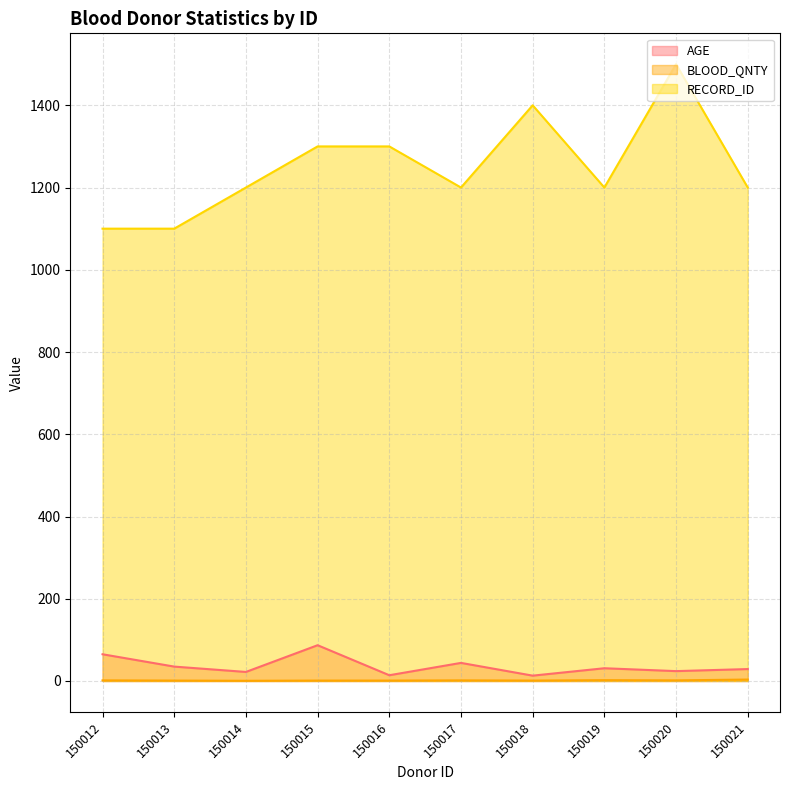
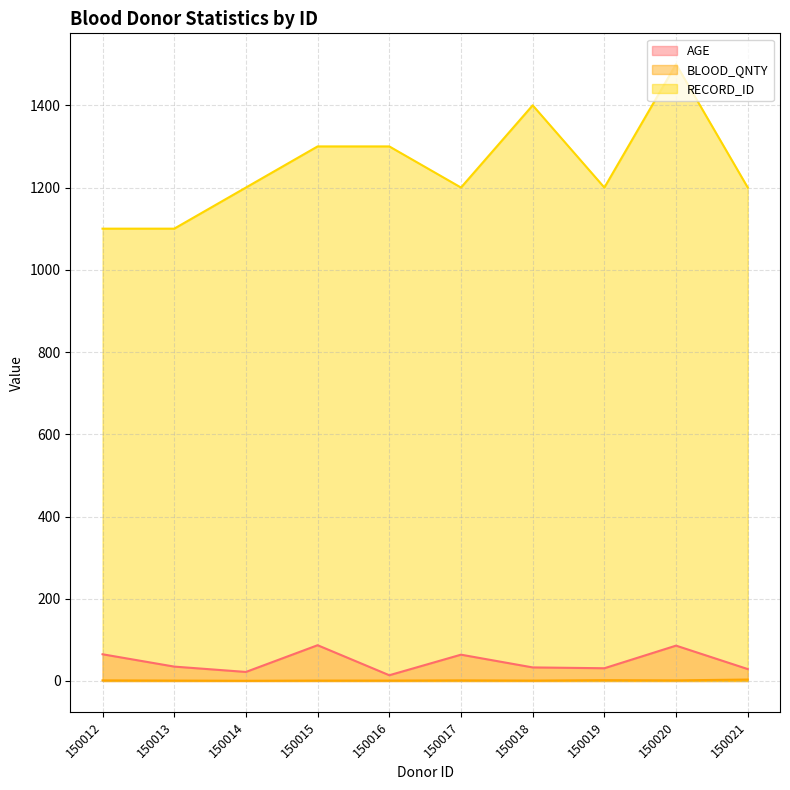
AGE, 150017: 40 -> 60
AGE, 150018: 10 -> 30
AGE, 150020: 20 -> 90
